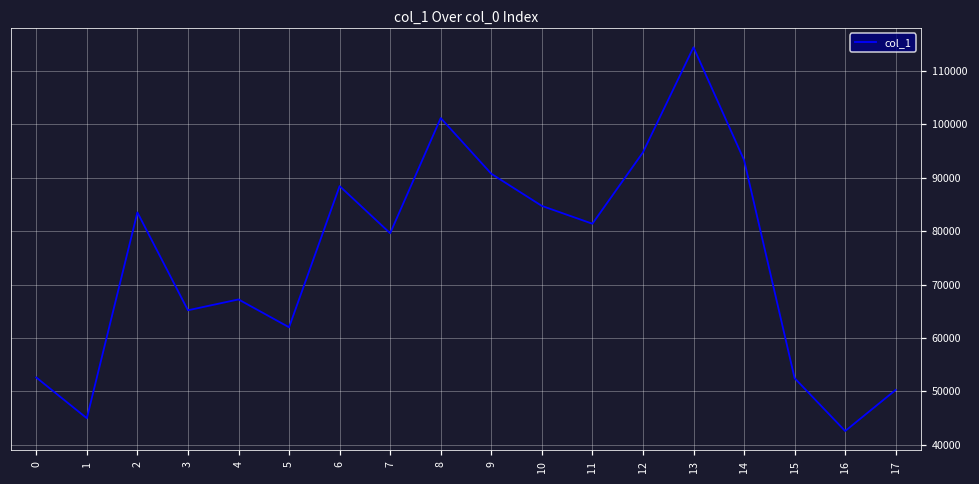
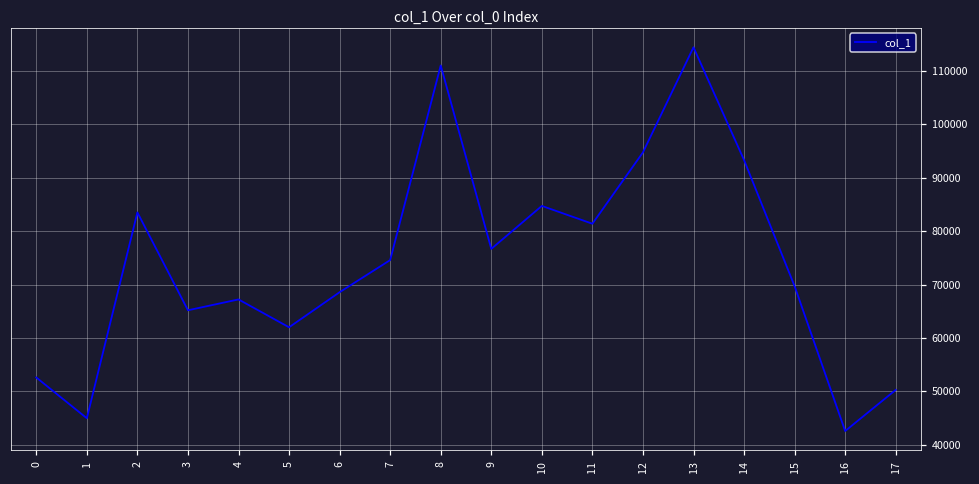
6: 88000 -> 69000
7: 80000 -> 75000
8: 101000 -> 111000
9: 91000 -> 77000
15: 52000 -> 70000
